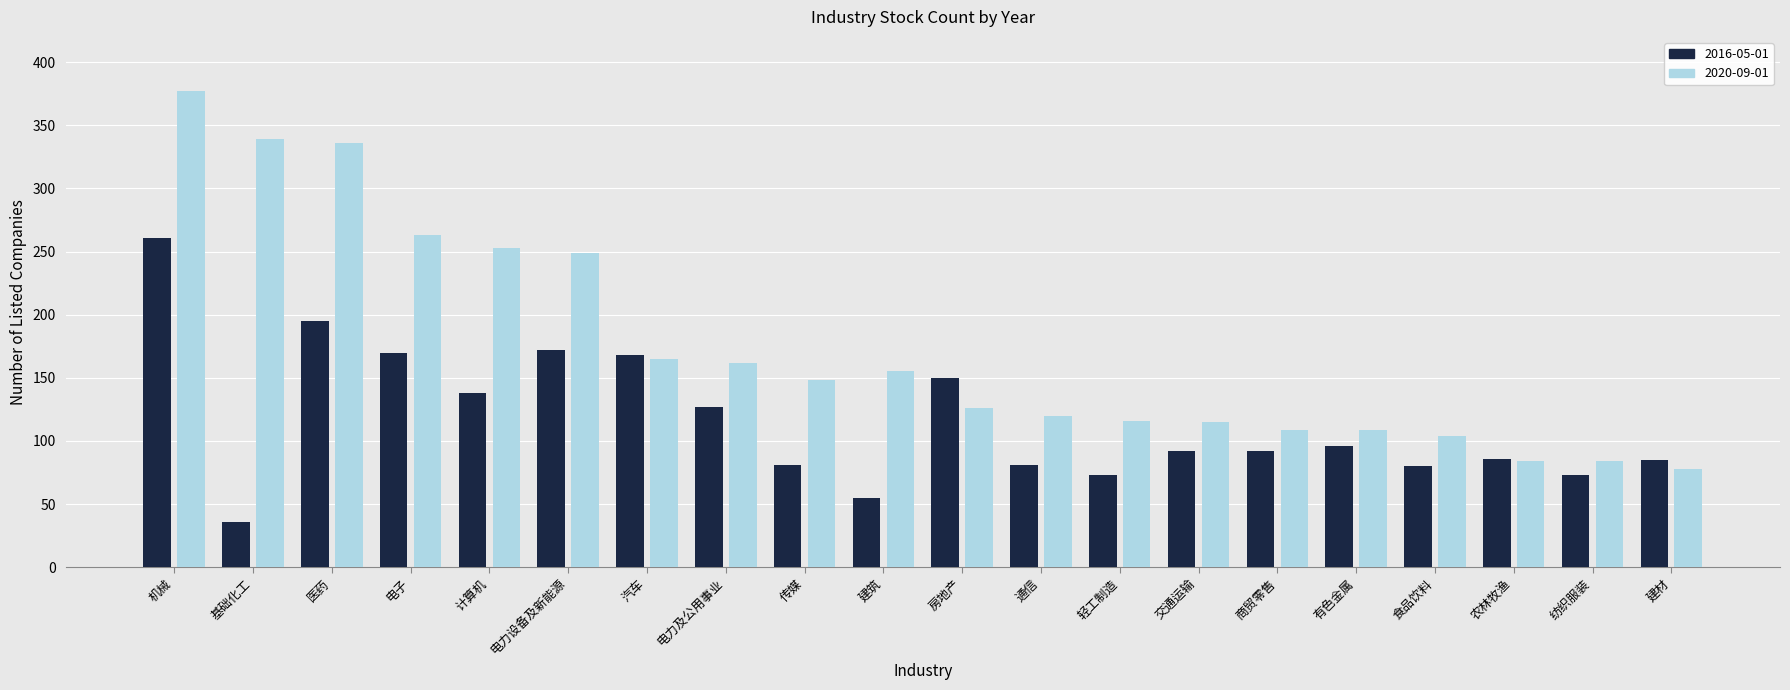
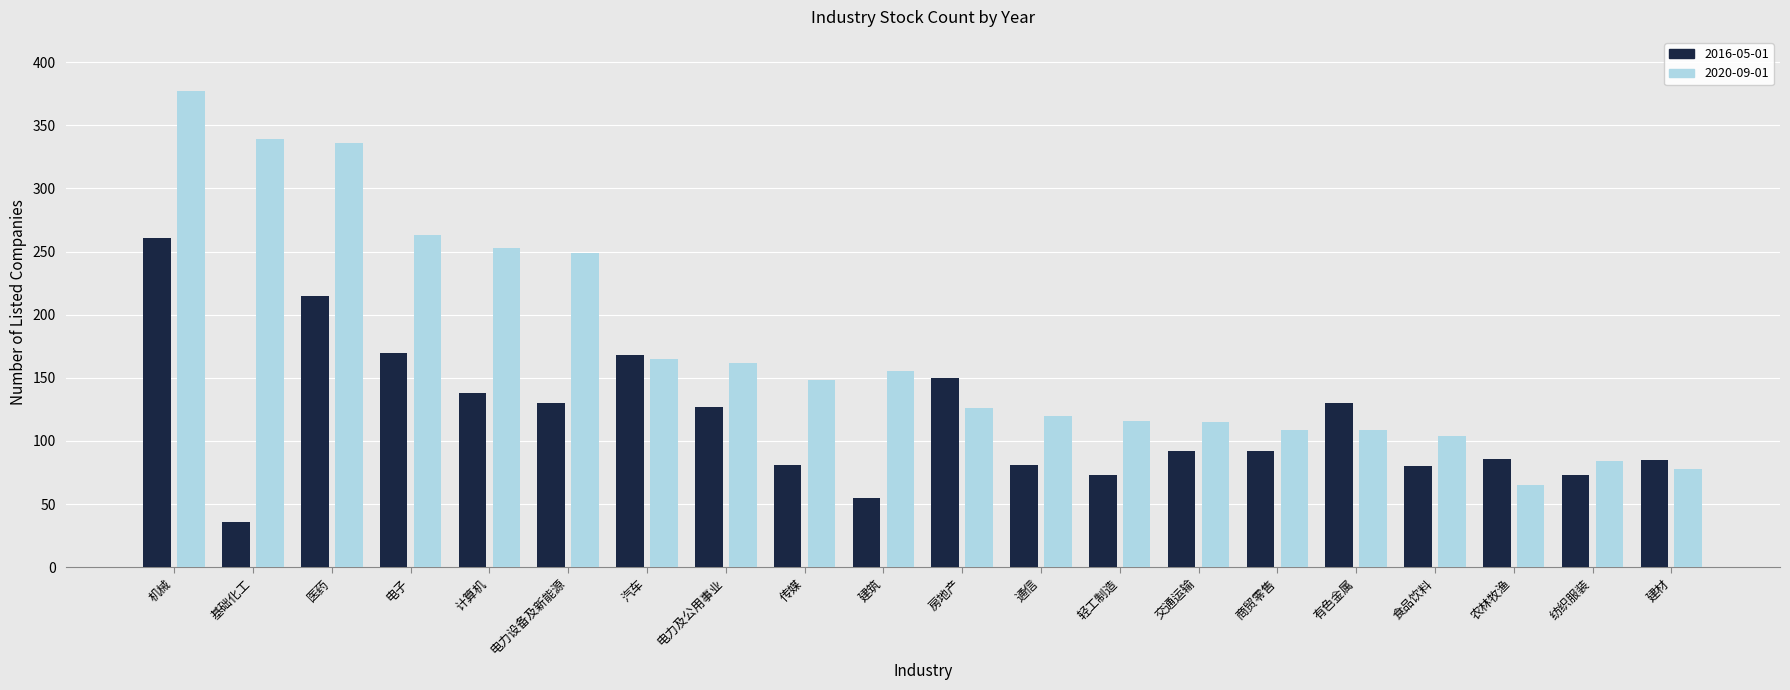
2016-05-01, 医药: 195 -> 215
2016-05-01, 电力设备及新能源: 172 -> 130
2016-05-01, 有色金属: 96 -> 130
2020-09-01, 农林牧渔: 84 -> 65
